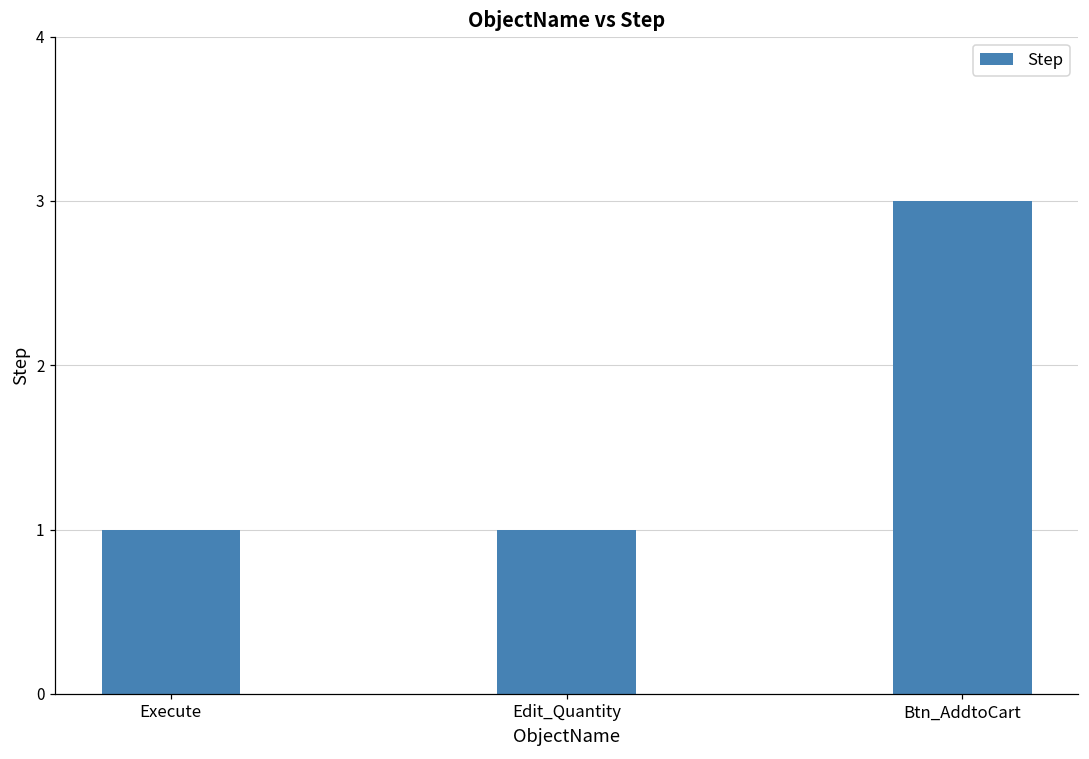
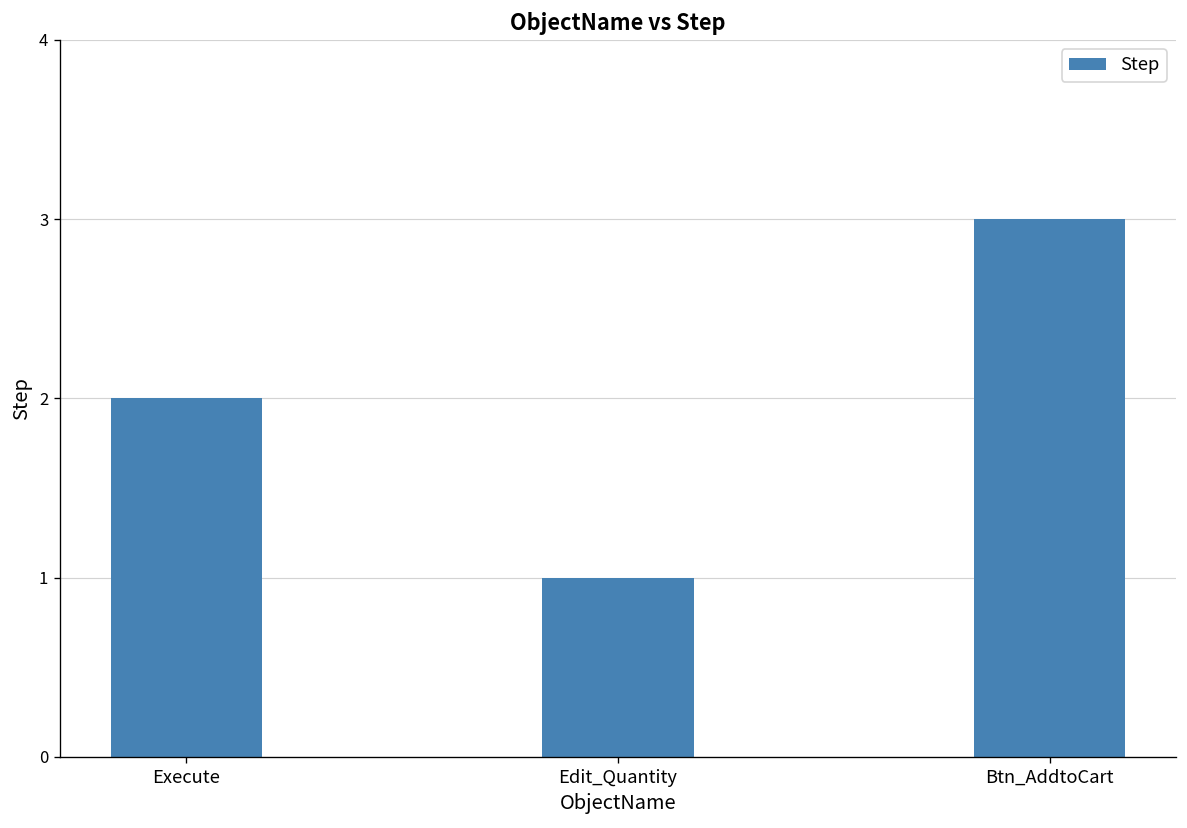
Execute: 1 -> 2
